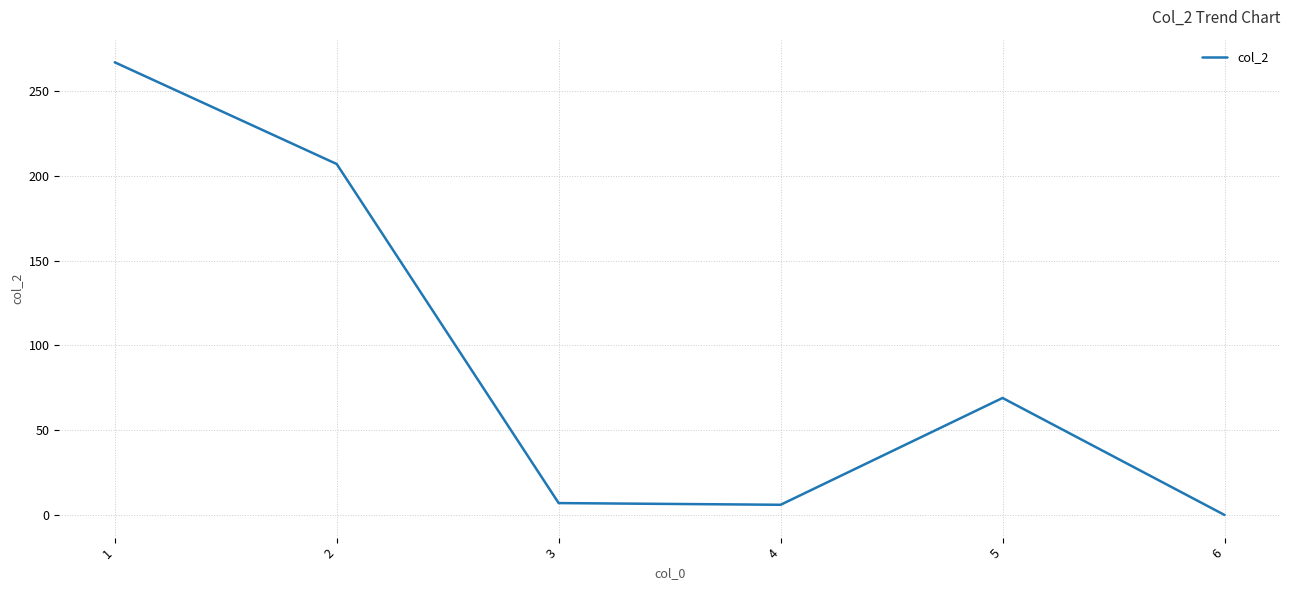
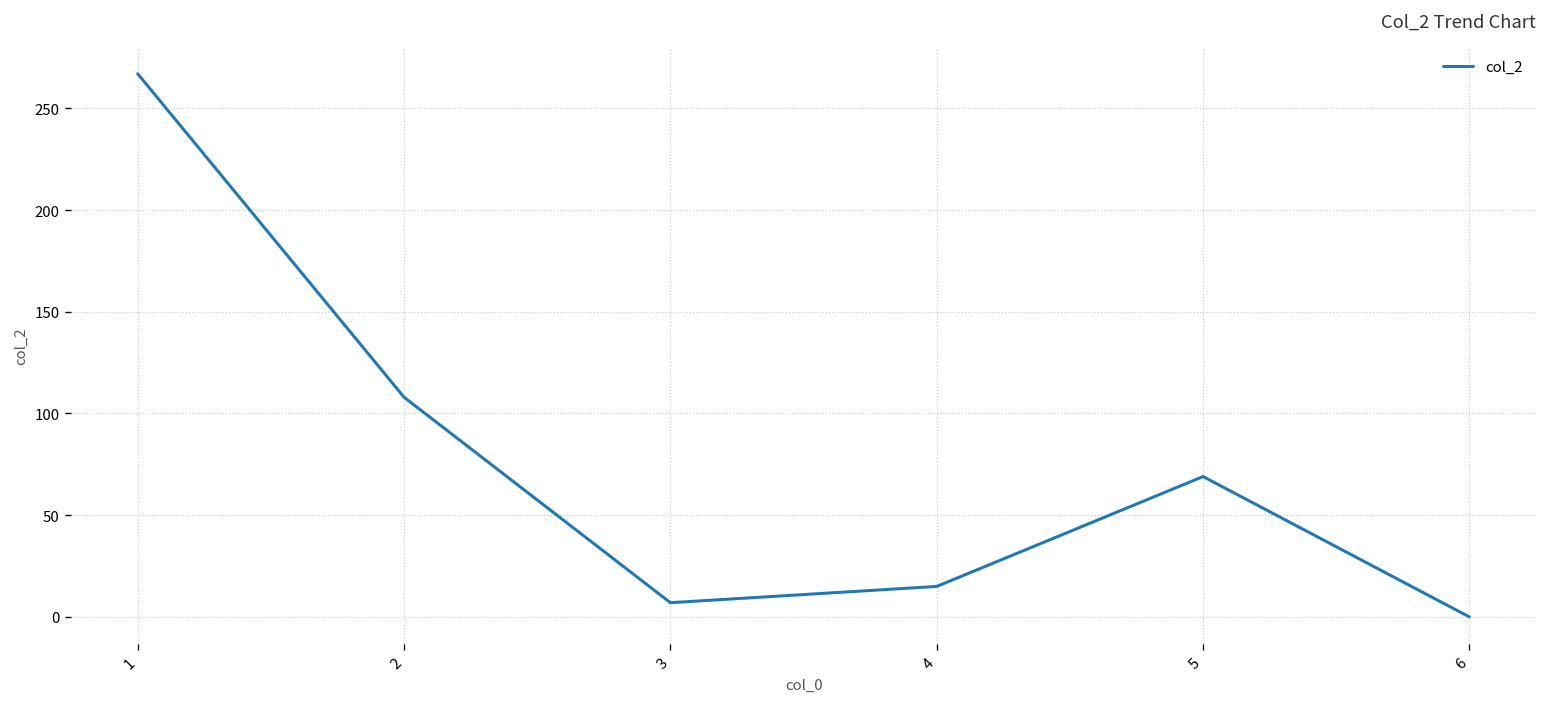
2: 207 -> 108
4: 6 -> 15
